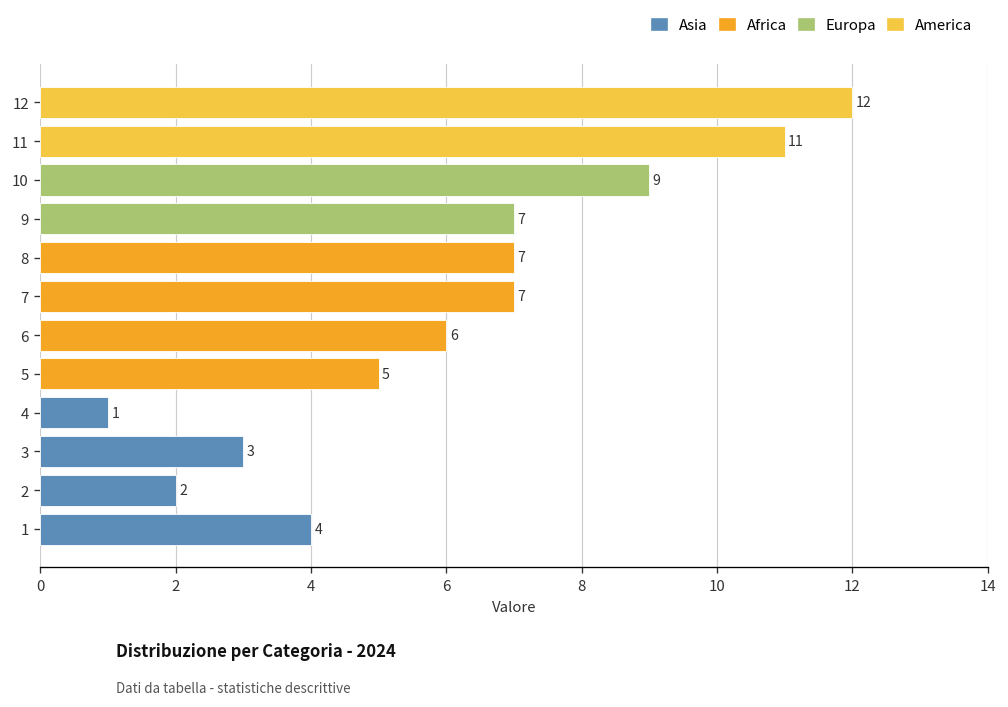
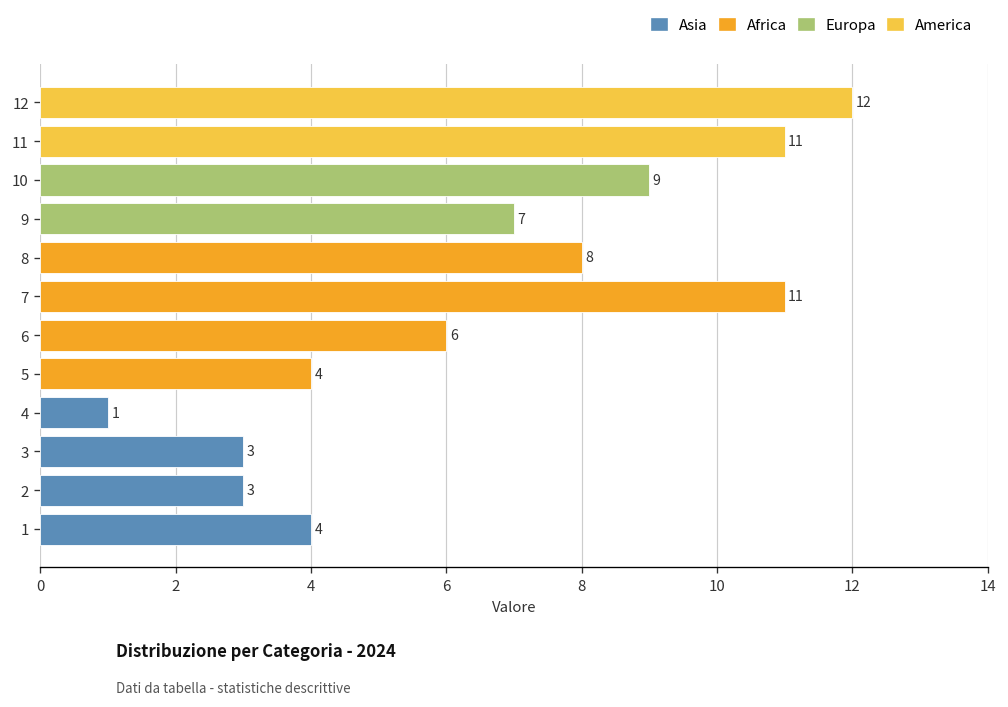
8: 7 -> 8
7: 7 -> 11
5: 5 -> 4
2: 2 -> 3
